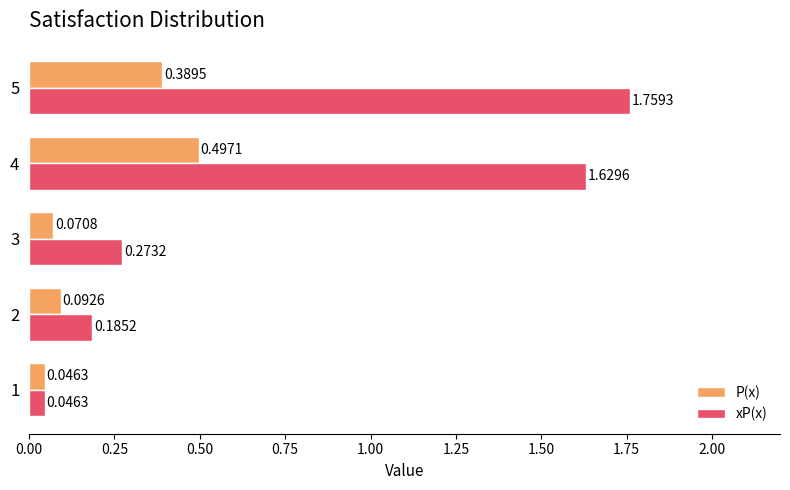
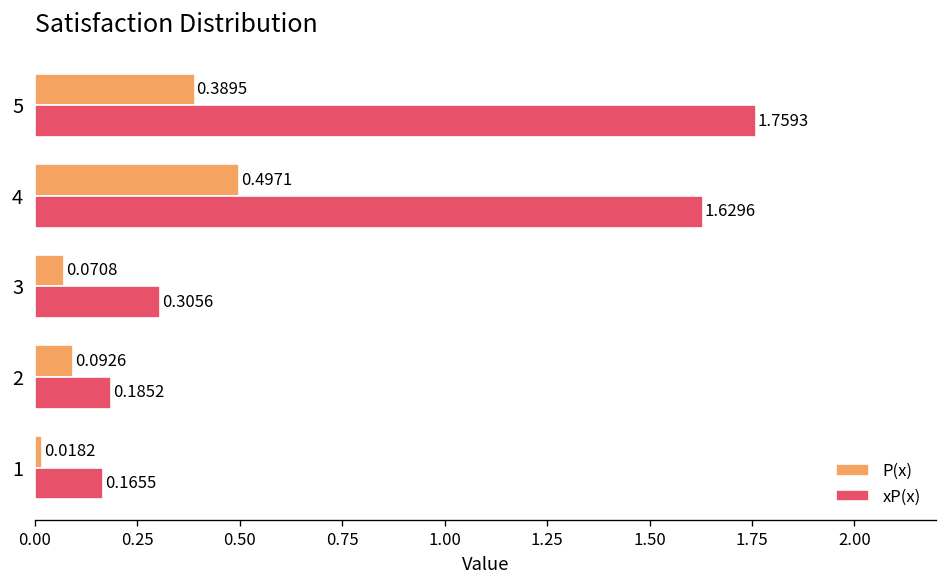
xP(x), 3: 0.2732 -> 0.3056
P(x), 1: 0.0463 -> 0.0182
xP(x), 1: 0.0463 -> 0.1655
